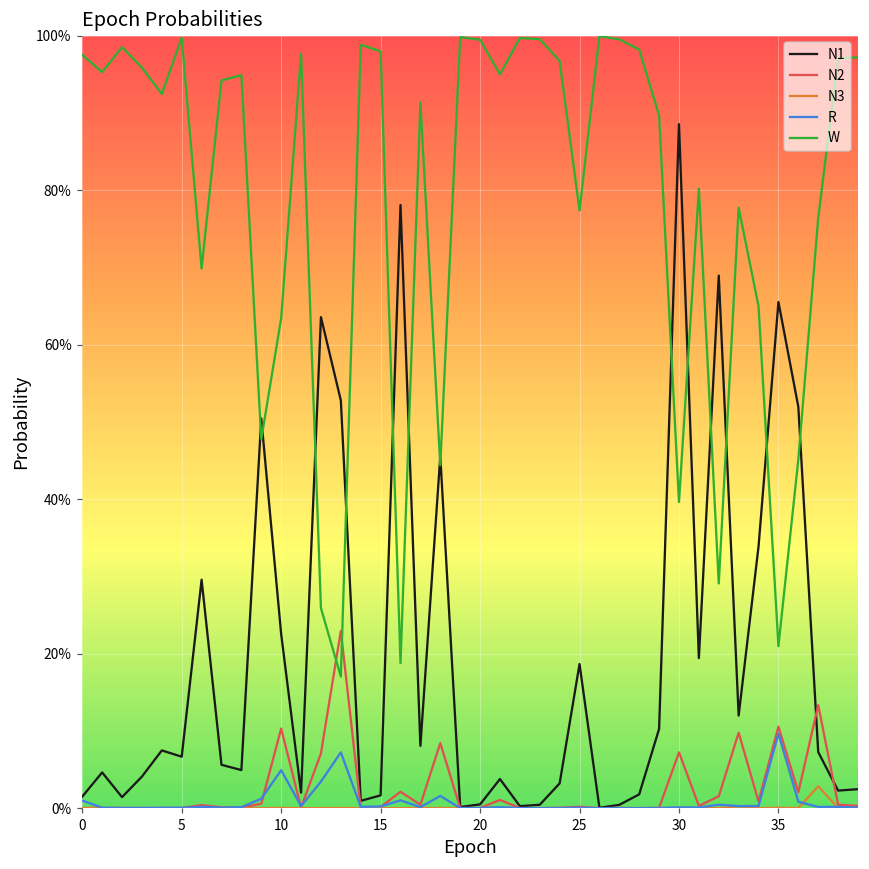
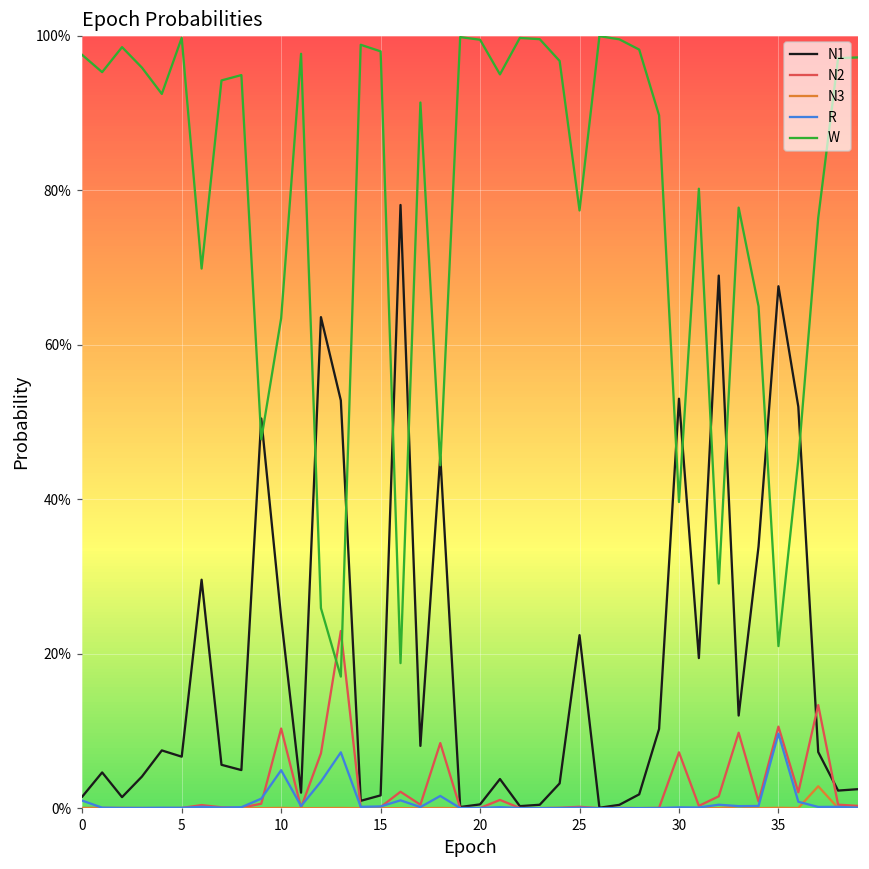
N1, 10: 23% -> 25%
N1, 25: 19% -> 22%
N1, 30: 89% -> 53%
N1, 35: 66% -> 68%
